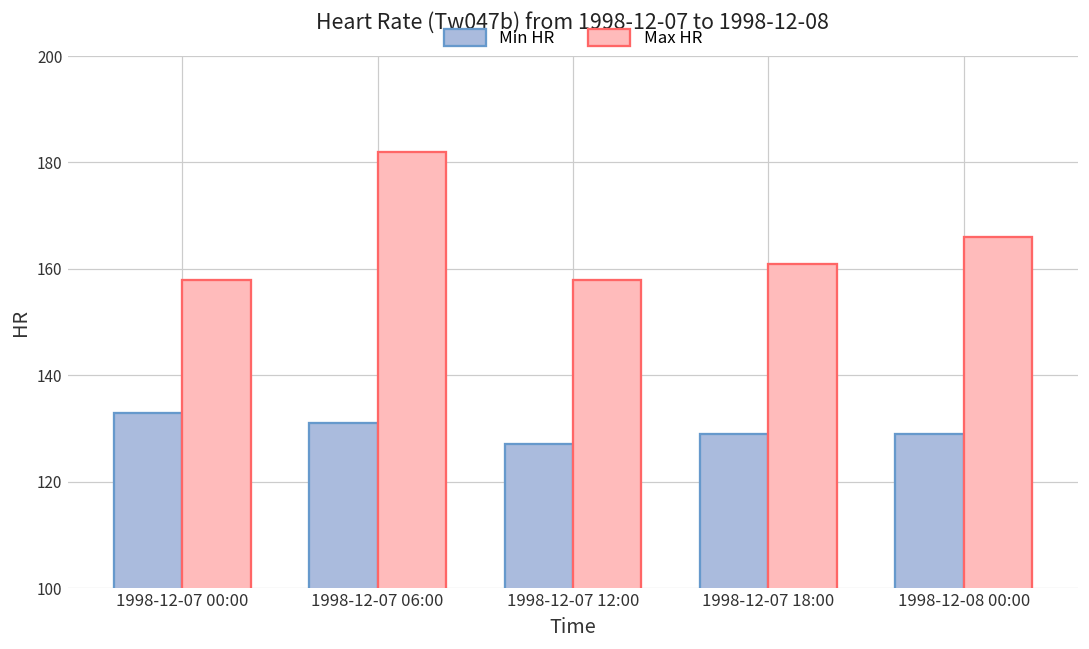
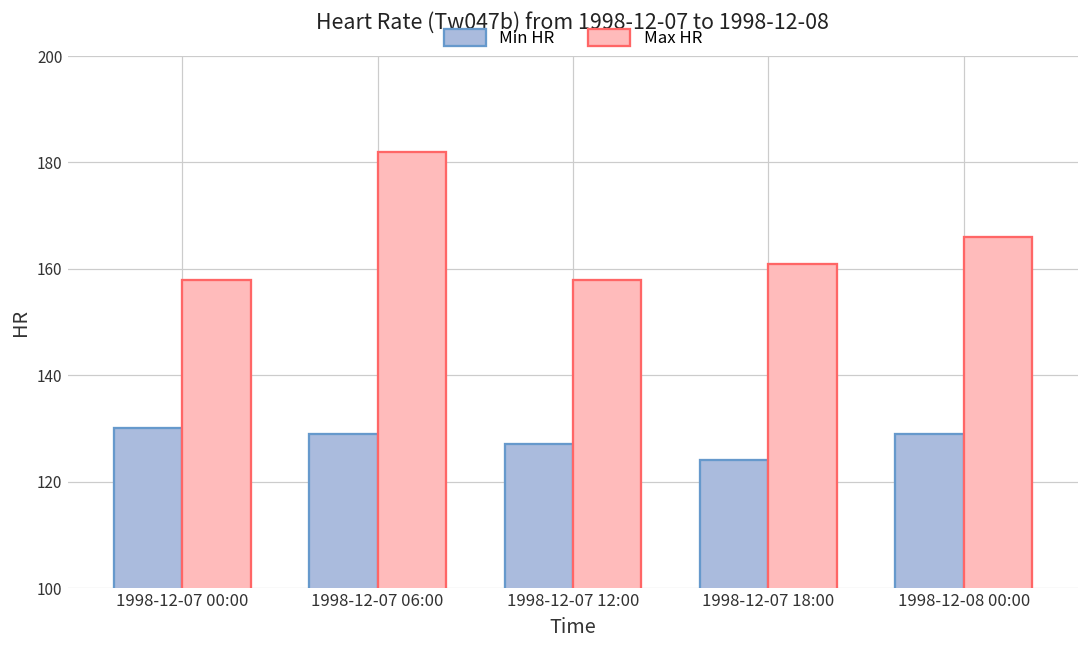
Min HR, 1998-12-07 00:00: 133 -> 130
Min HR, 1998-12-07 06:00: 131 -> 129
Min HR, 1998-12-07 18:00: 129 -> 124
